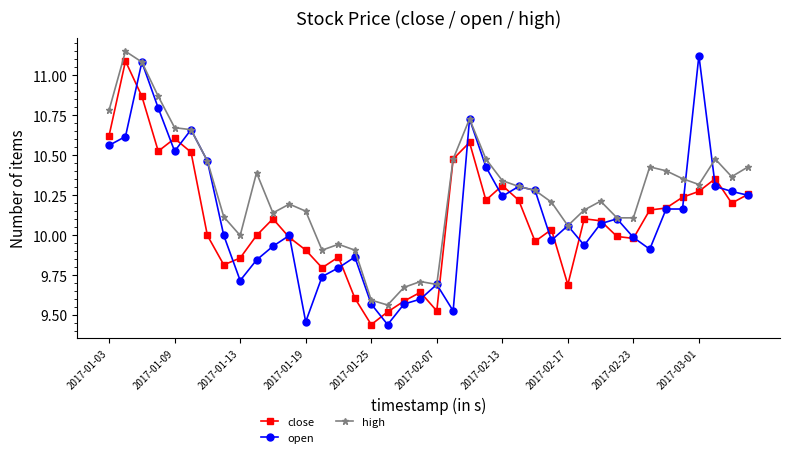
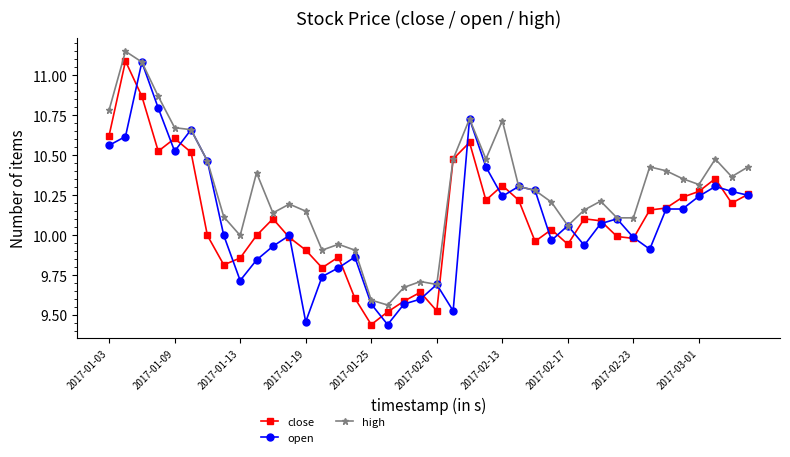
high, 2017-02-13: 10.34 -> 10.72
close, 2017-02-17: 9.69 -> 9.94
open, 2017-03-01: 11.12 -> 10.24
